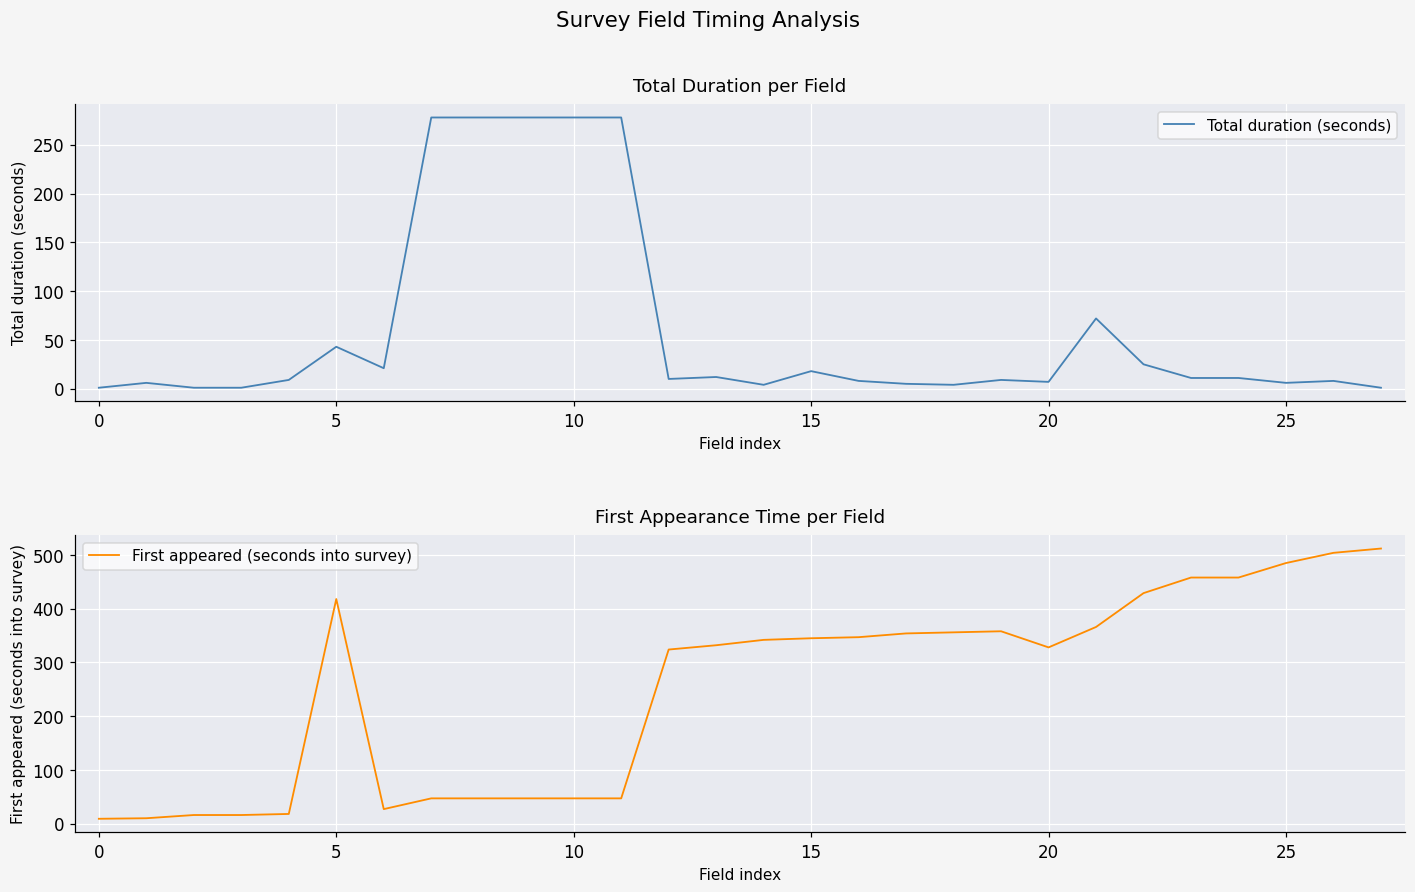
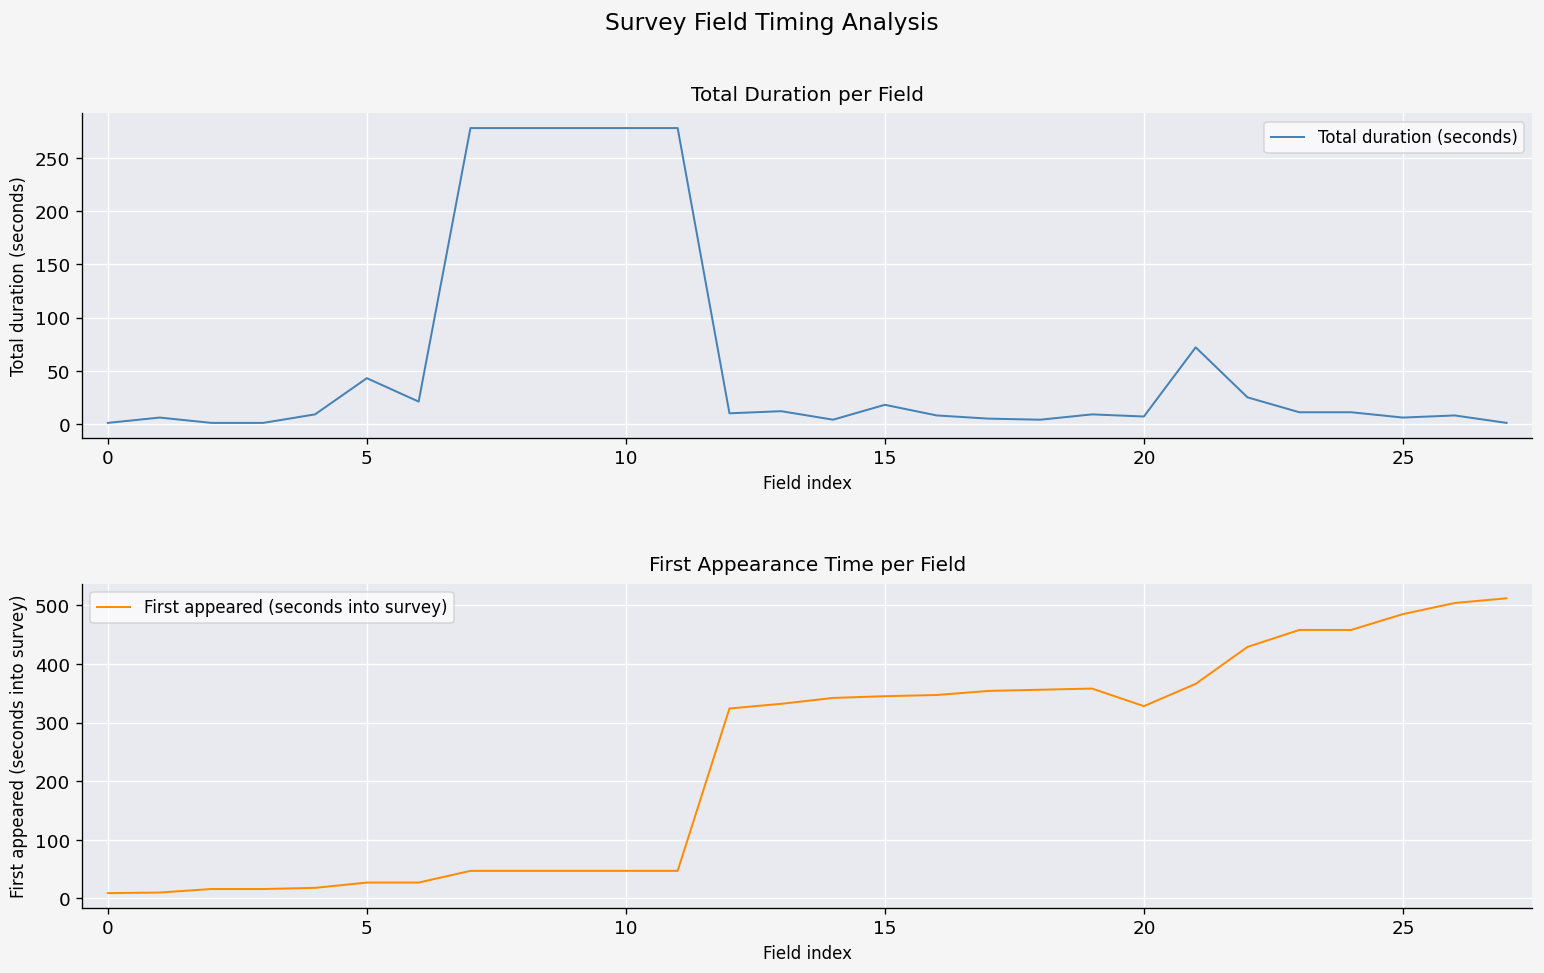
First Appearance Time per Field, 5: 420 -> 30
